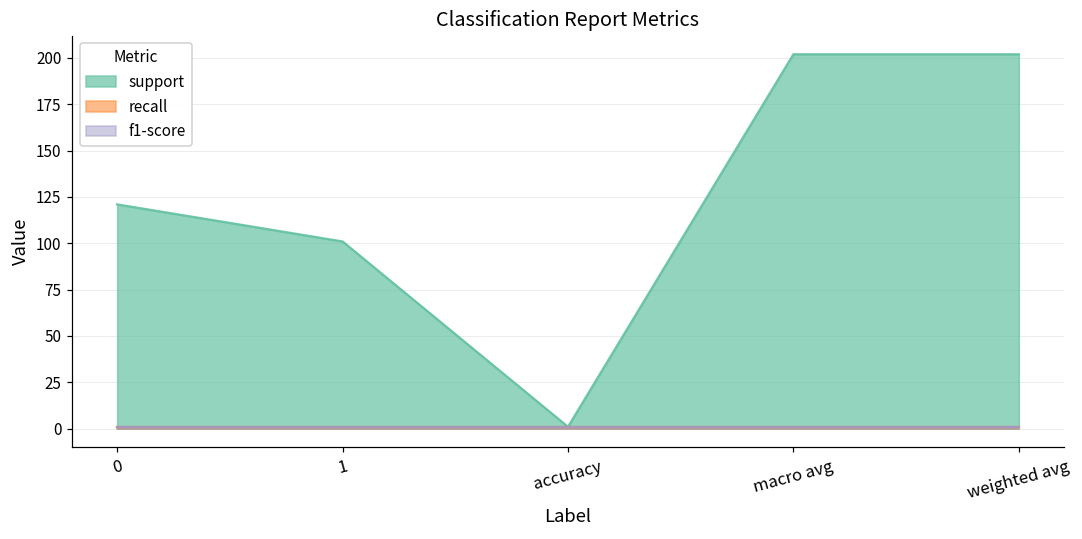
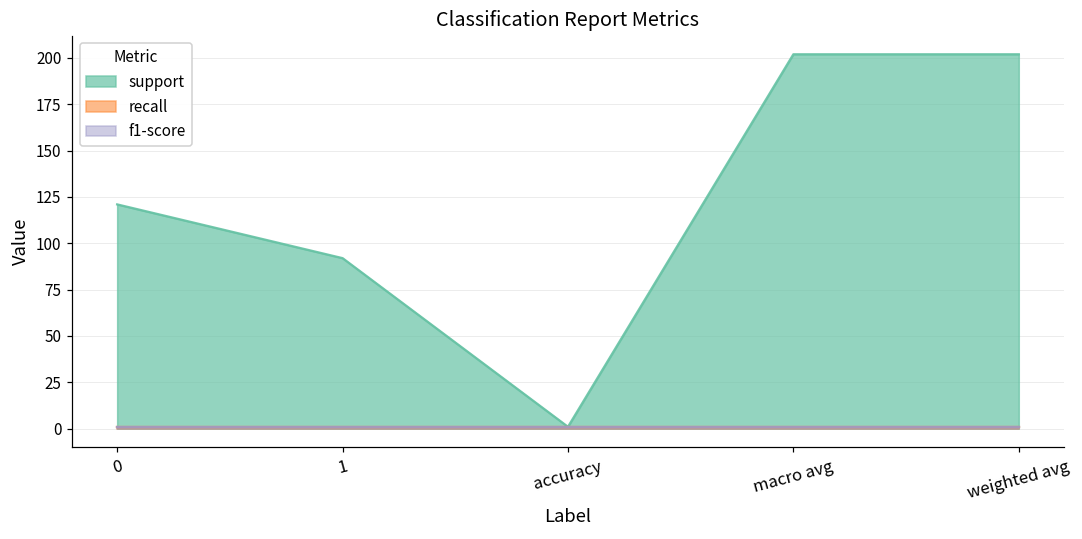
support, 1: 101 -> 92
